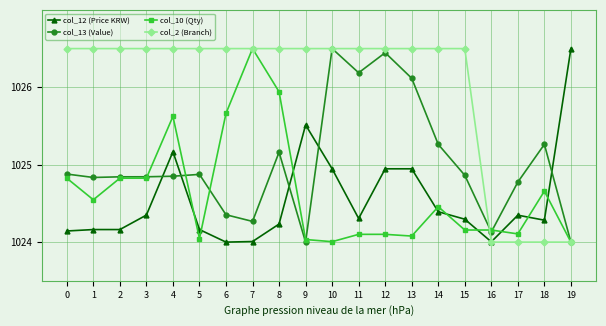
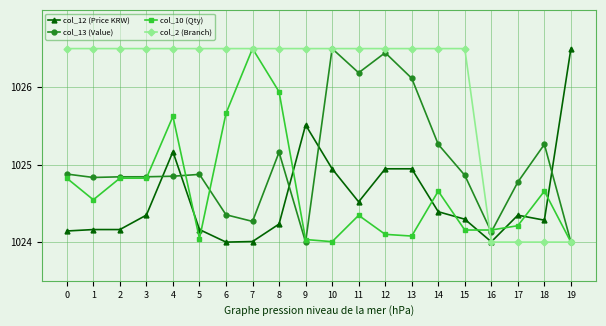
col_12 (Price KRW), 11: 1024.3 -> 1024.5
col_10 (Qty), 11: 1024.1 -> 1024.3
col_10 (Qty), 14: 1024.5 -> 1024.7
col_10 (Qty), 17: 1024.1 -> 1024.2
